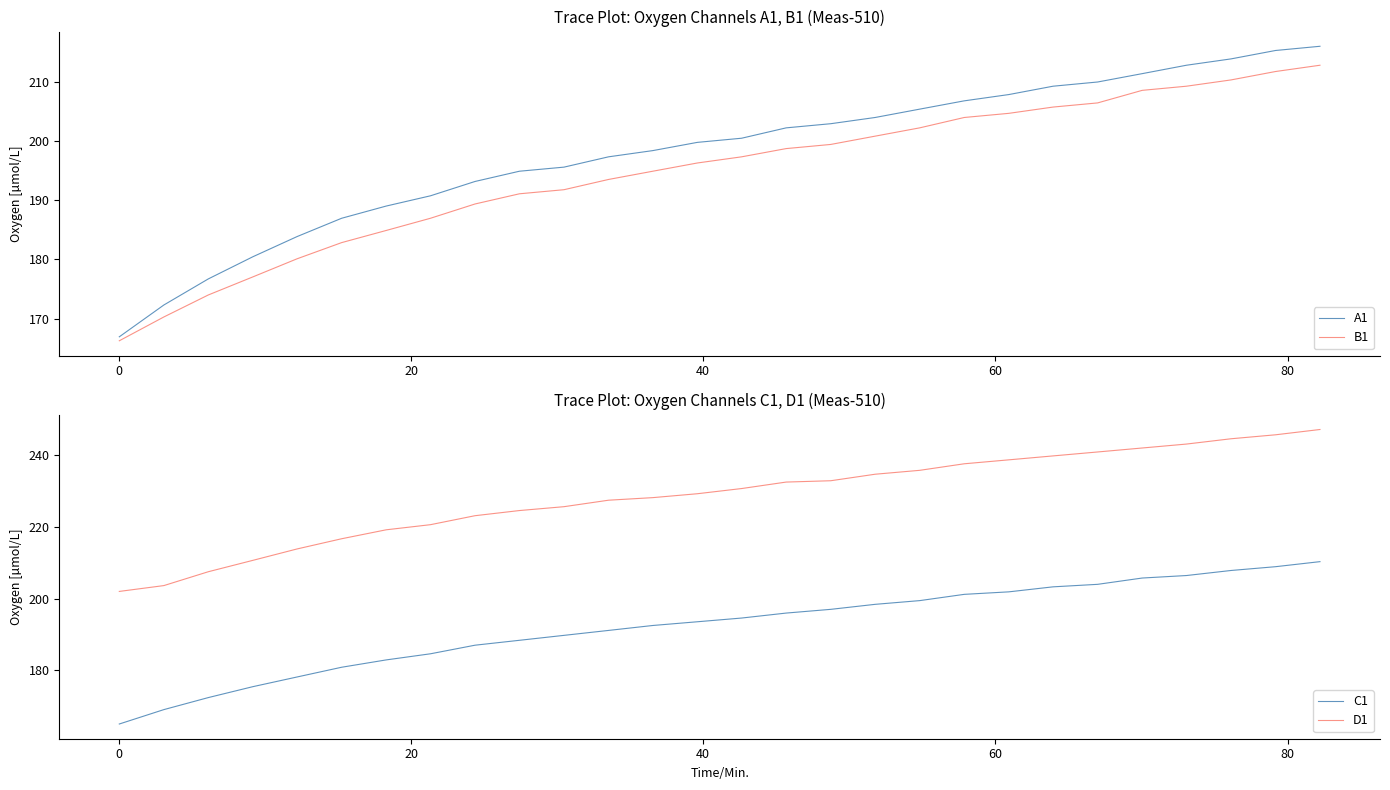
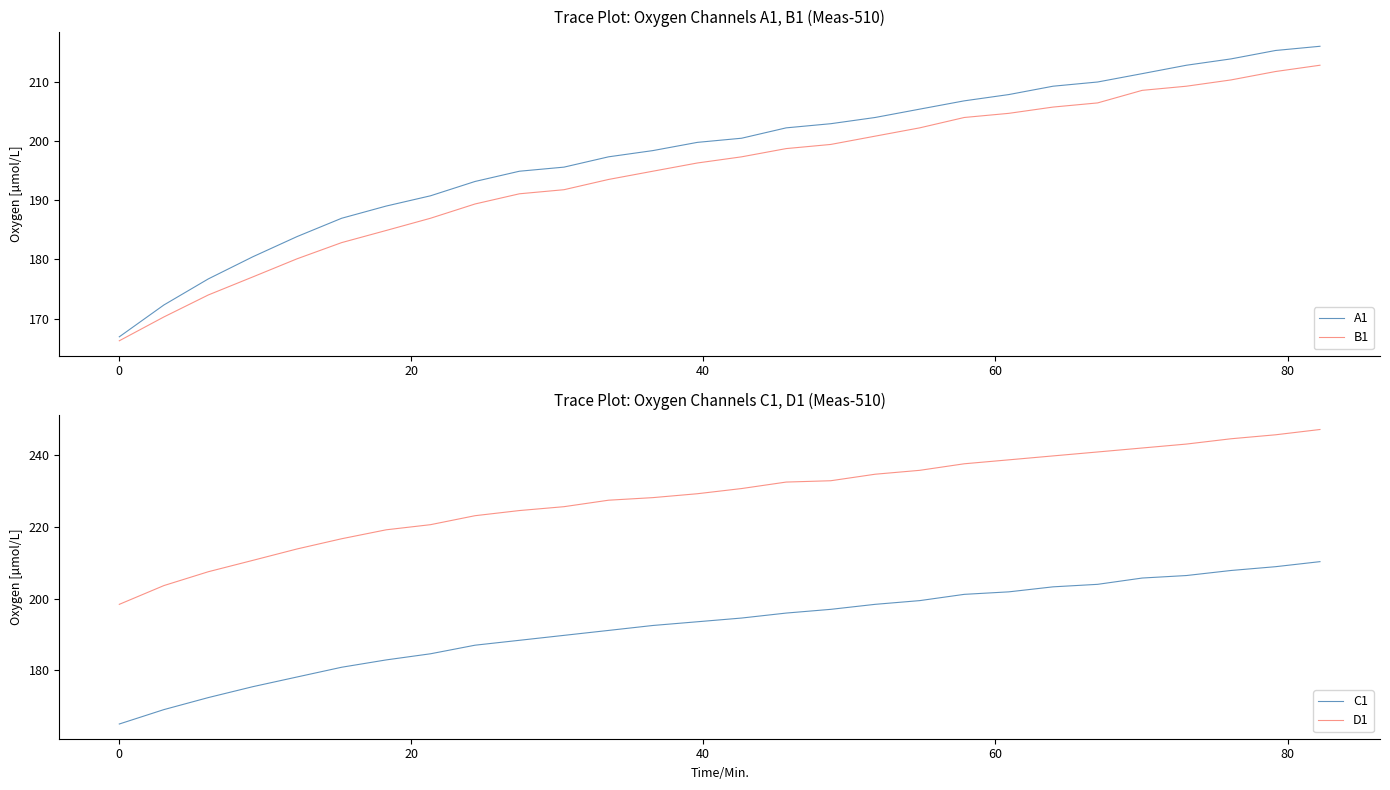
Trace Plot: Oxygen Channels C1, D1 (Meas-510), D1, 0: 202 -> 198
